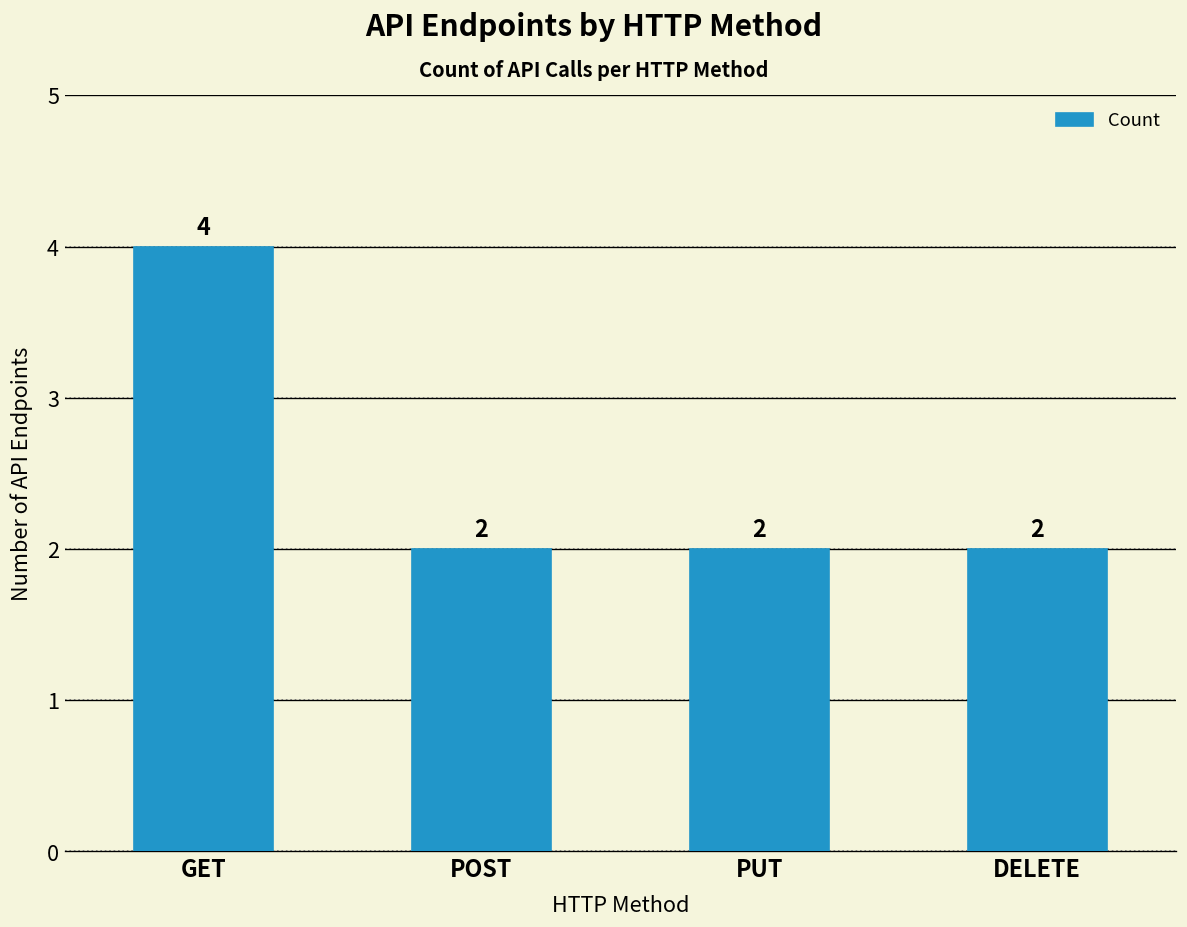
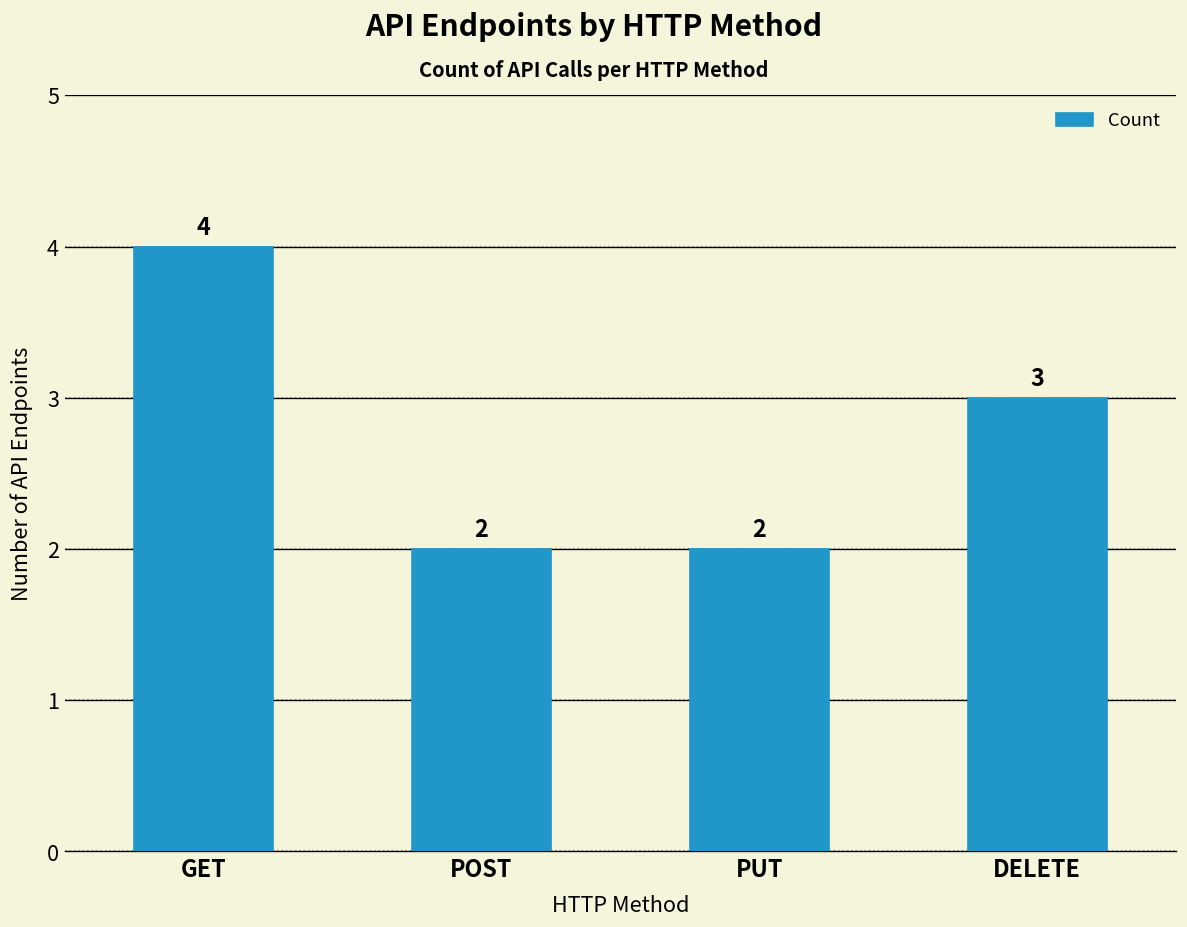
DELETE: 2 -> 3
